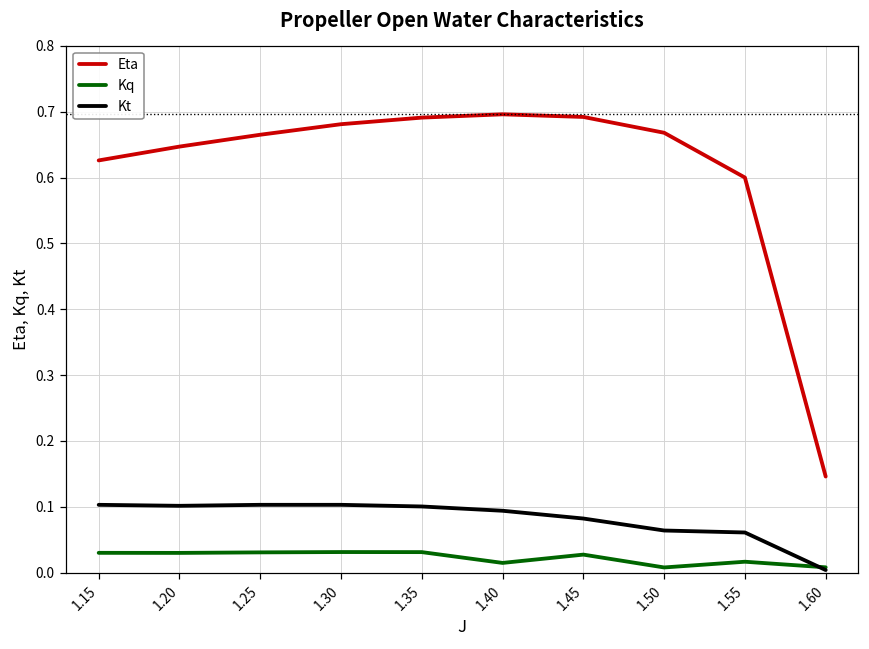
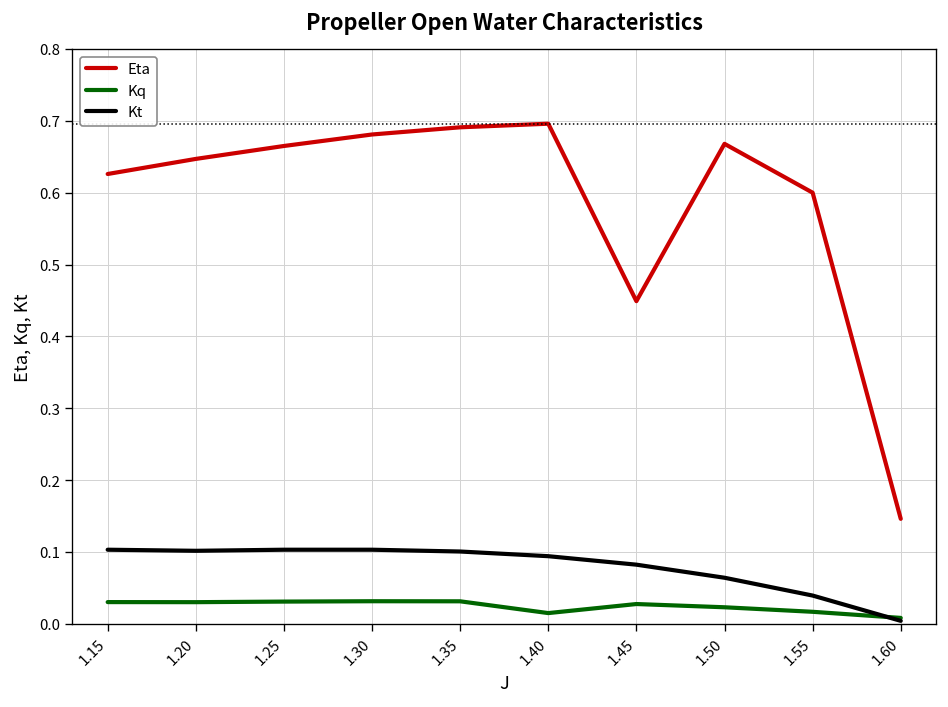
Eta, 1.45: 0.69 -> 0.45
Kq, 1.50: 0.01 -> 0.02
Kt, 1.55: 0.06 -> 0.04
